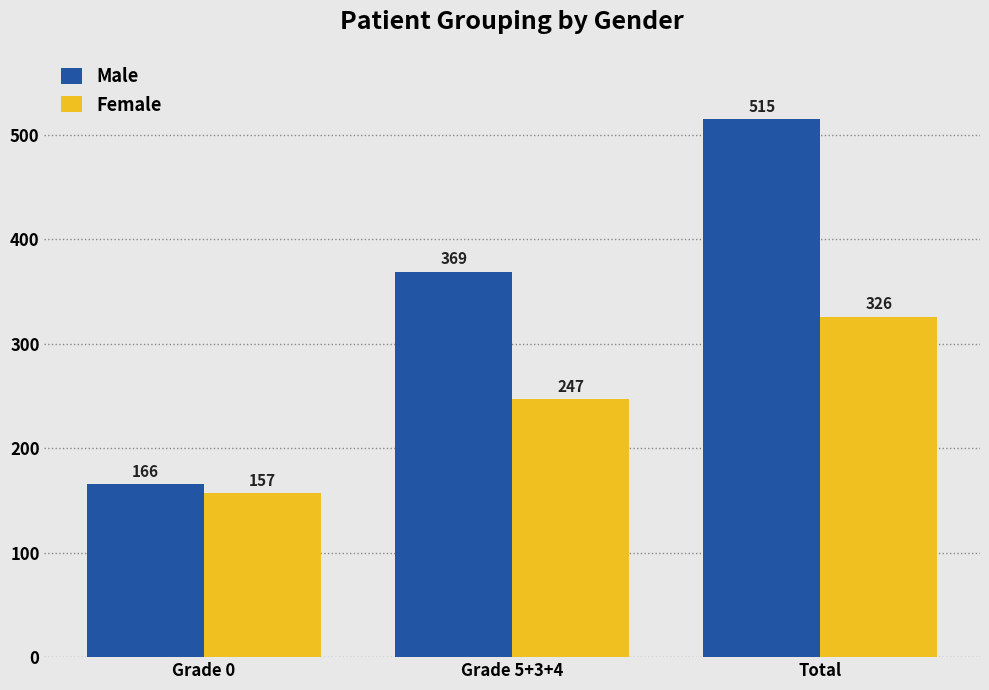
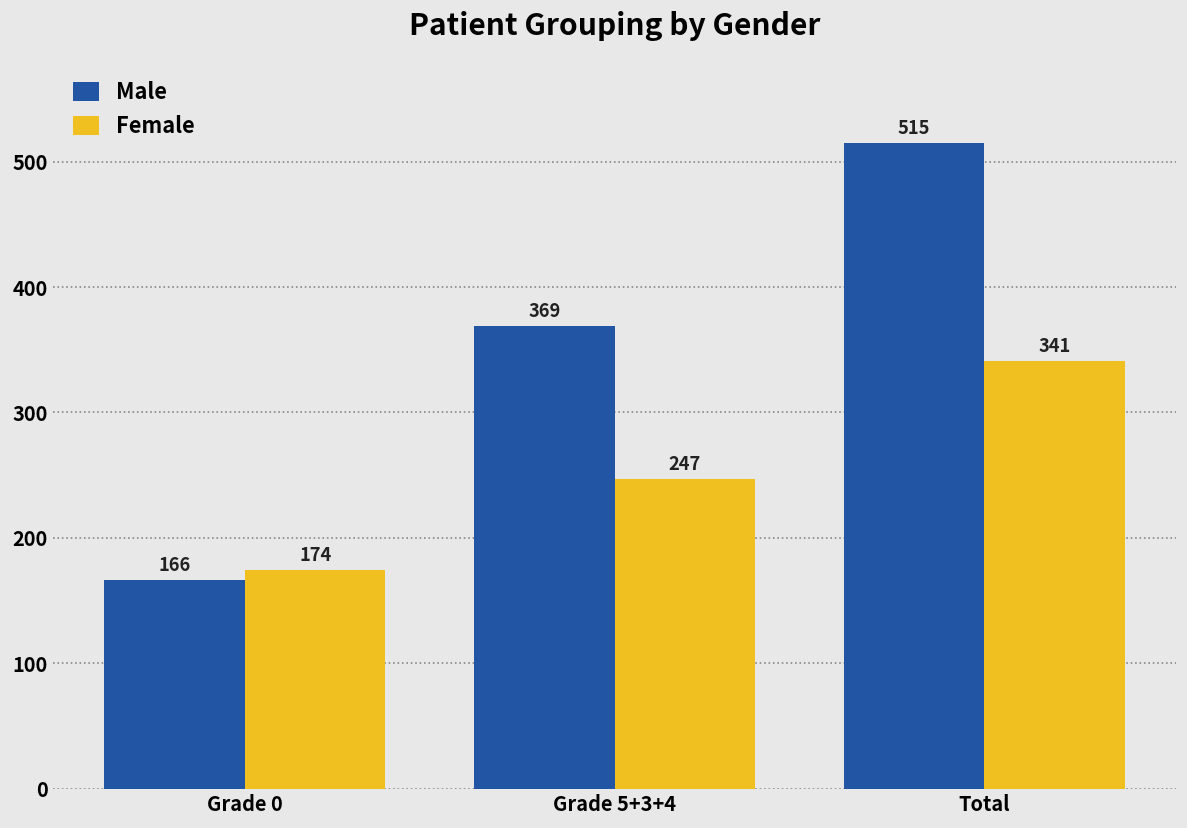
Female, Grade 0: 157 -> 174
Female, Total: 326 -> 341
